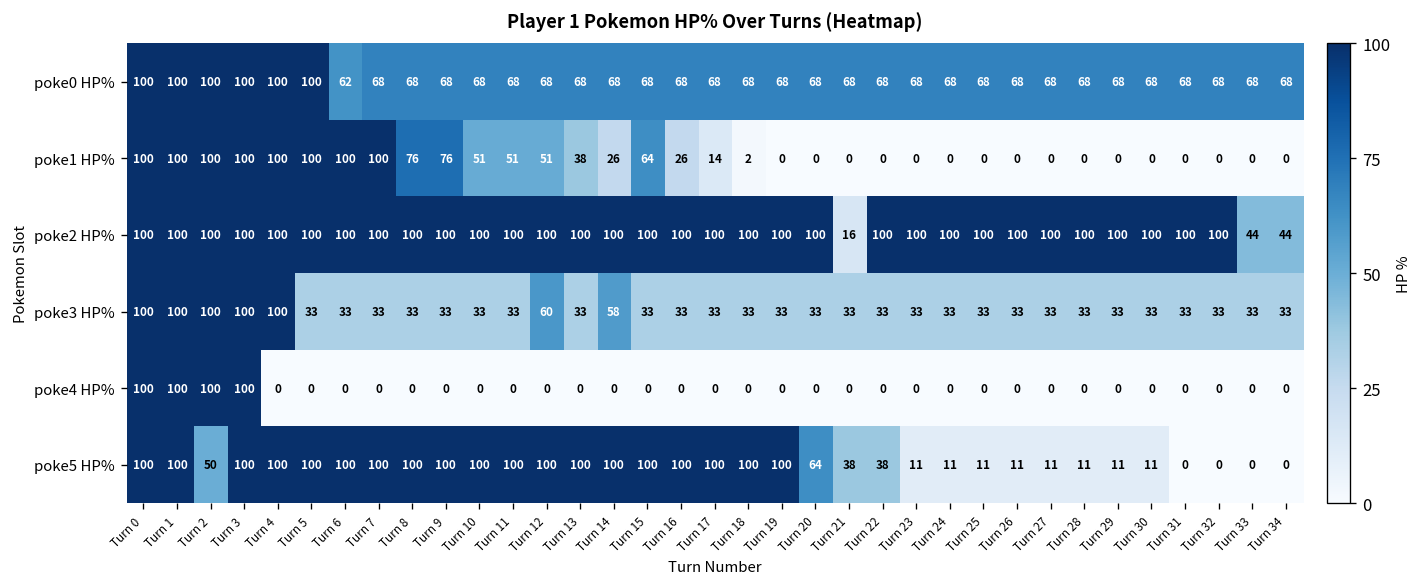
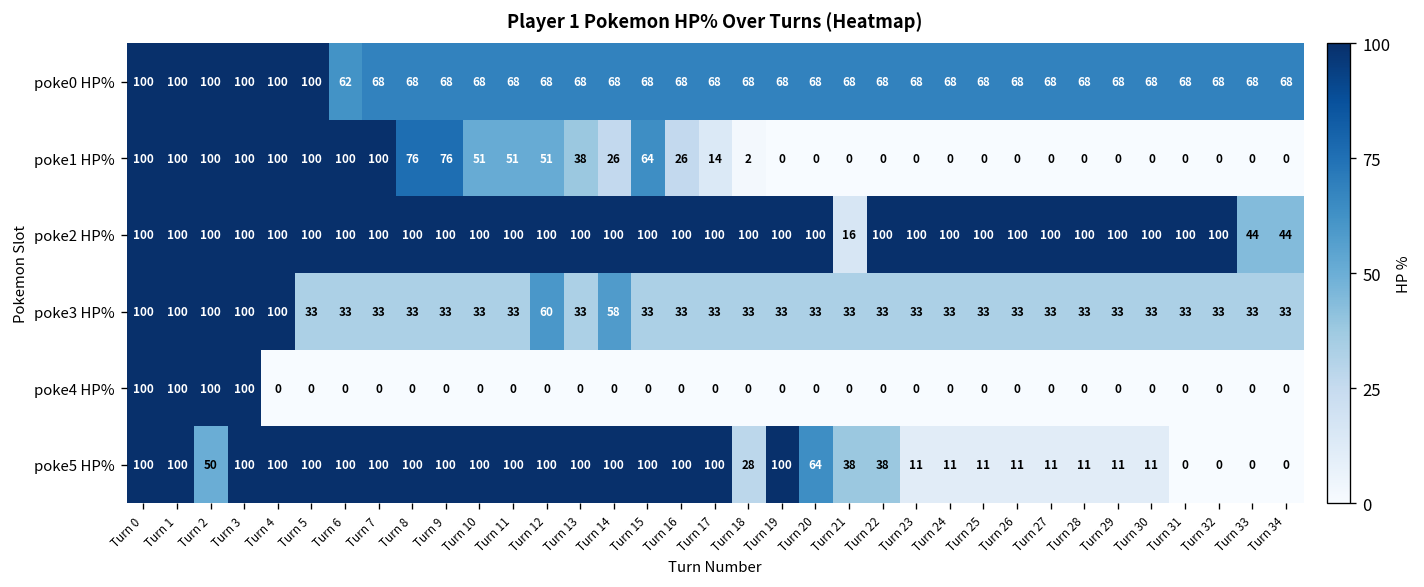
poke5 HP%, Turn 18: 100 -> 28
